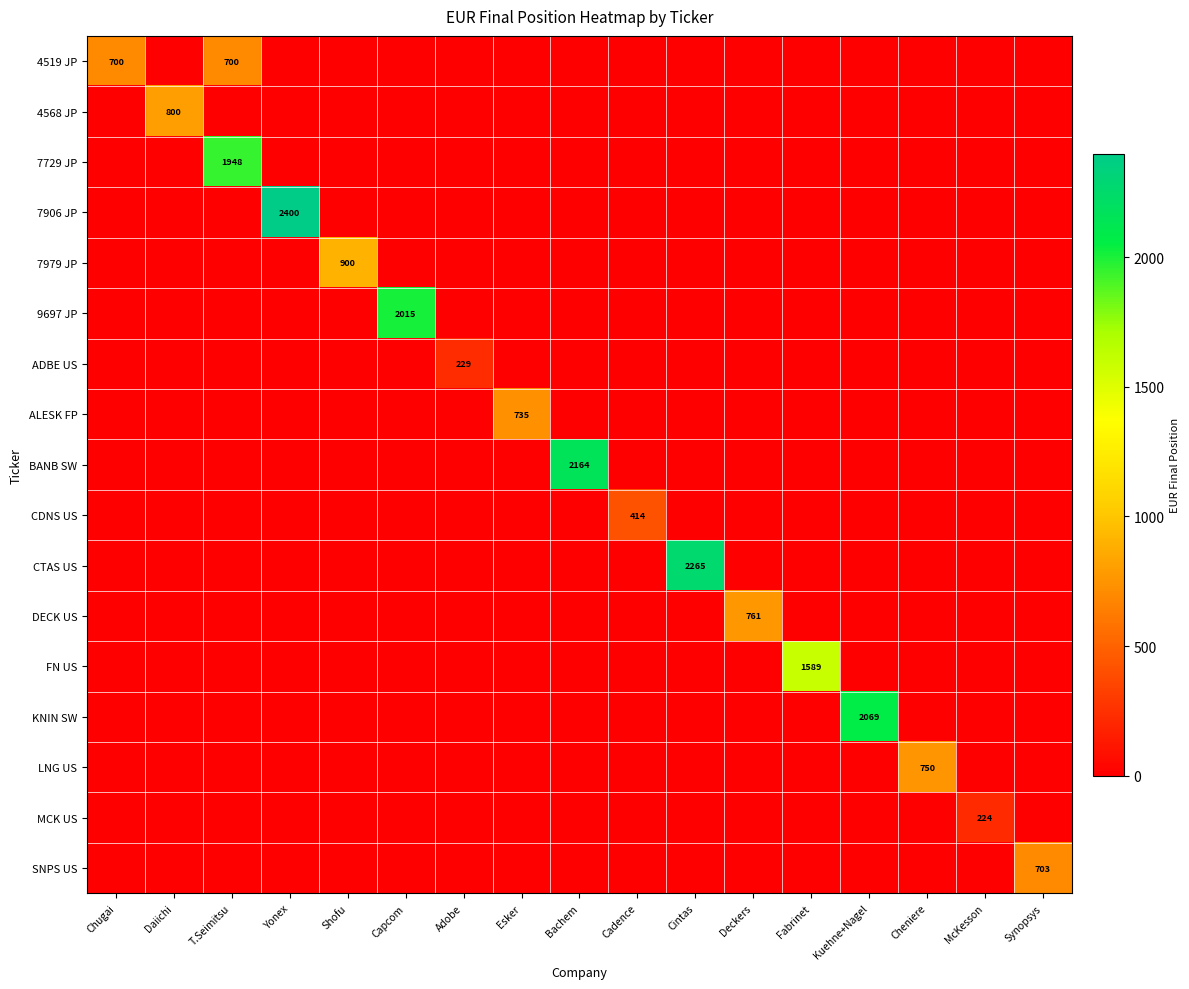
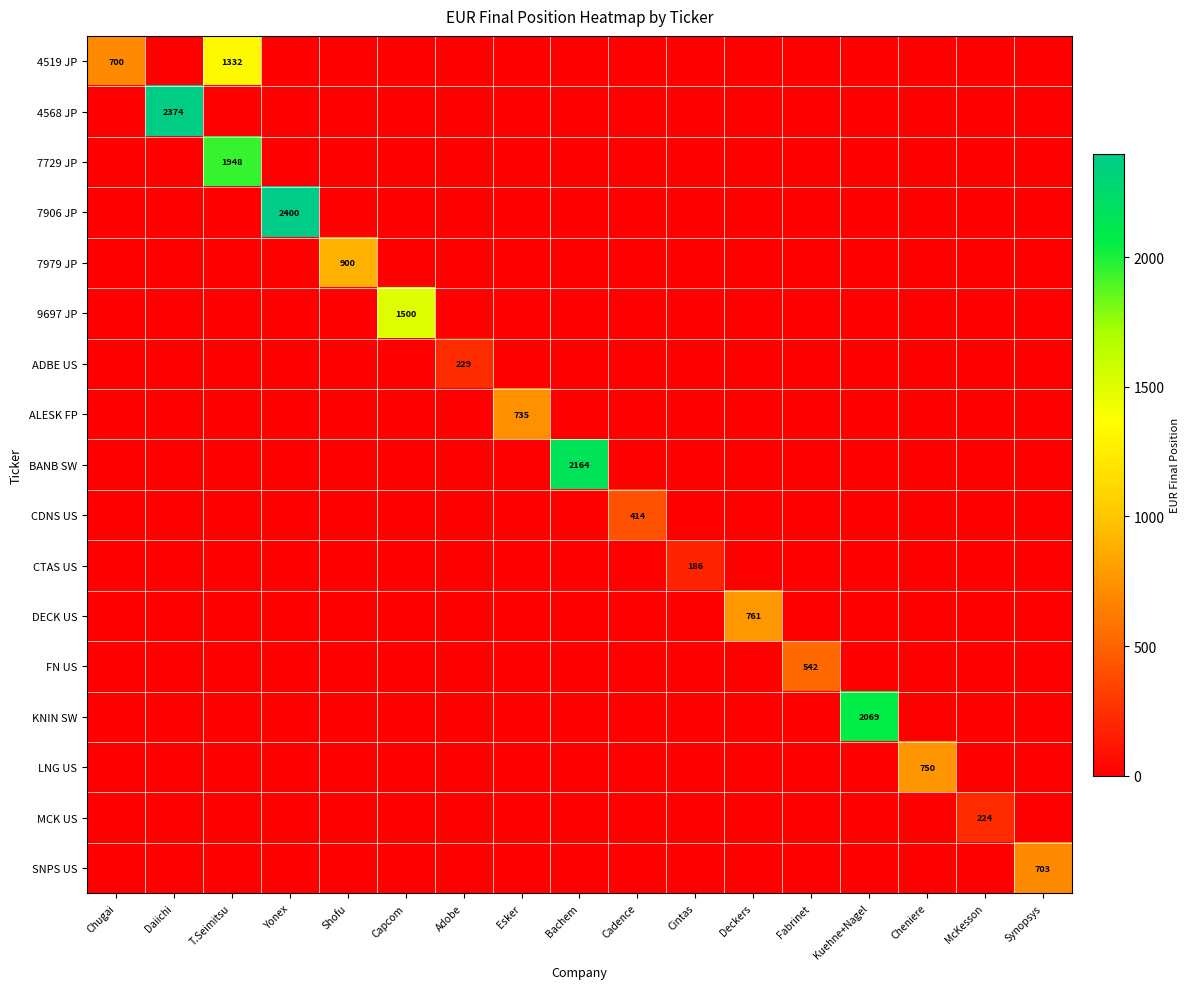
4519 JP, T.Seimitsu: 700 -> 1332
4568 JP, Daiichi: 800 -> 2374
9697 JP, Capcom: 2015 -> 1500
CTAS US, Cintas: 2265 -> 186
FN US, Fabrinet: 1589 -> 542
